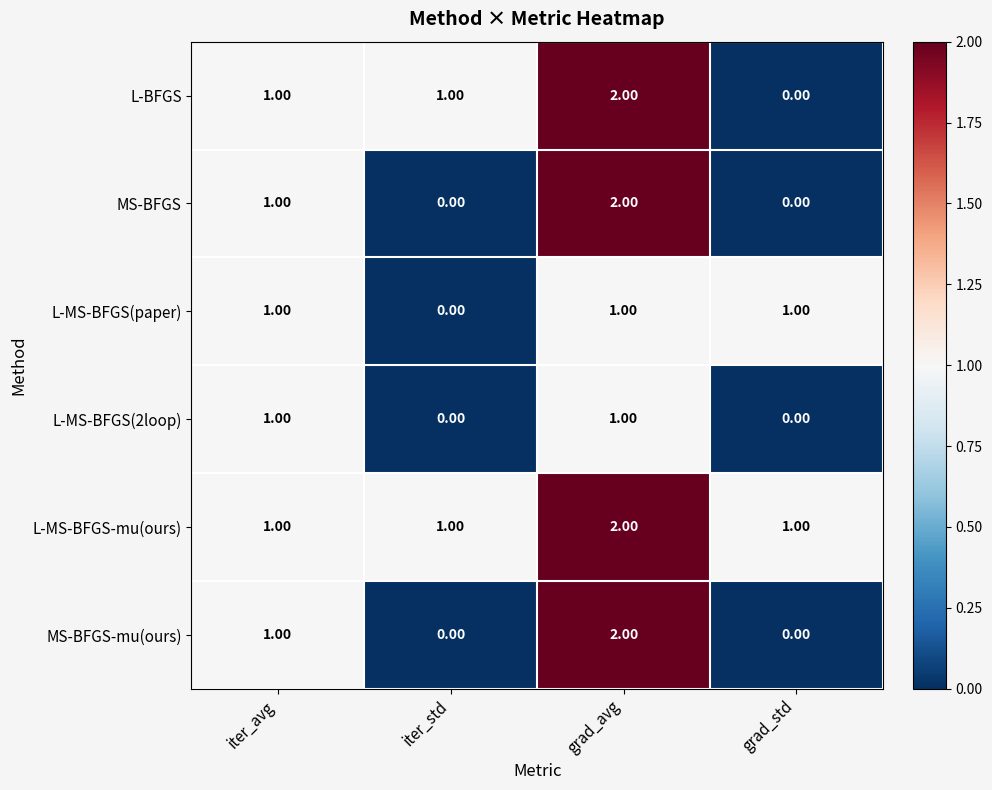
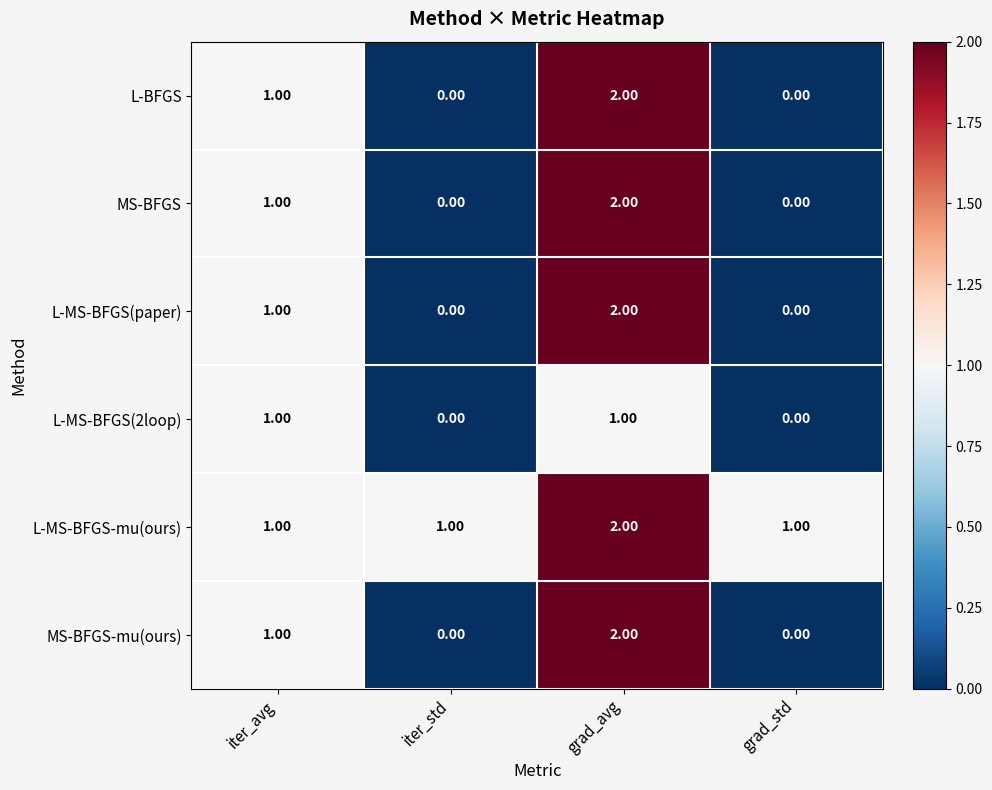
L-BFGS, iter_std: 1.00 -> 0.00
L-MS-BFGS(paper), grad_avg: 1.00 -> 2.00
L-MS-BFGS(paper), grad_std: 1.00 -> 0.00
